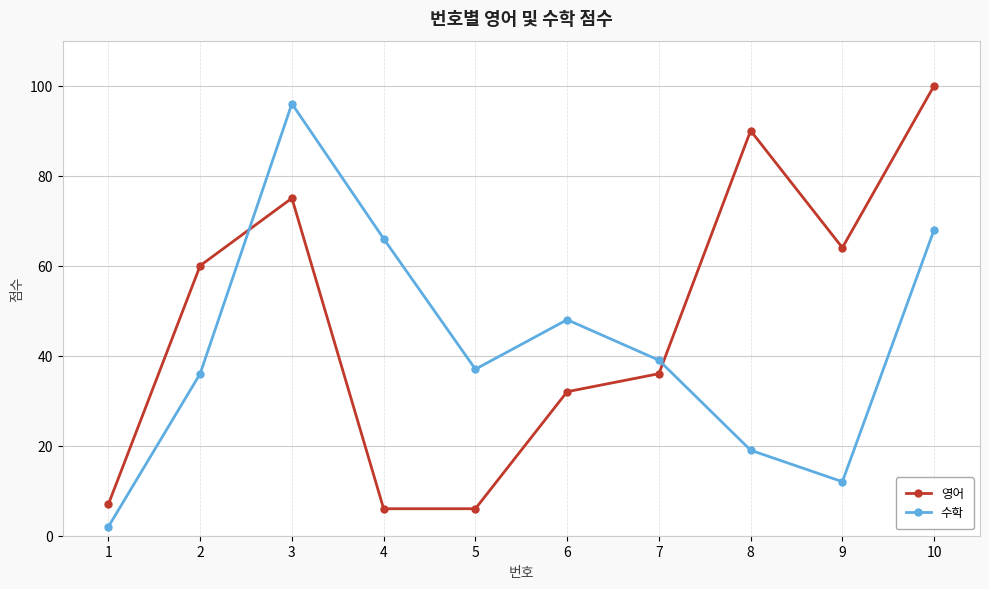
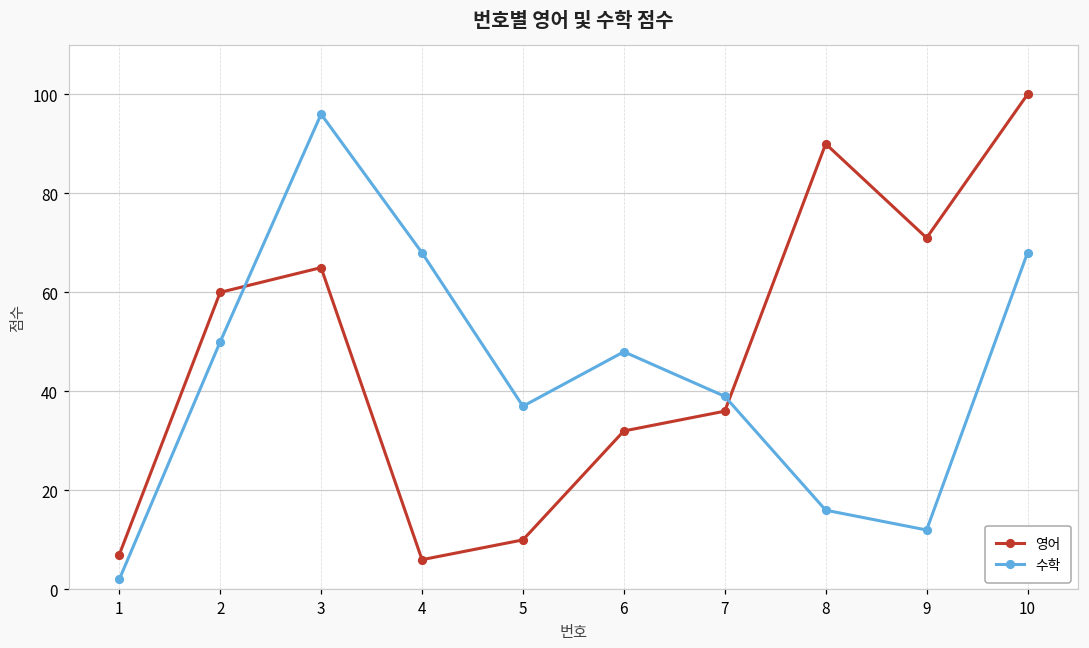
수학, 2: 36 -> 50
영어, 3: 75 -> 65
수학, 4: 66 -> 68
영어, 5: 6 -> 10
수학, 8: 19 -> 16
영어, 9: 64 -> 71
